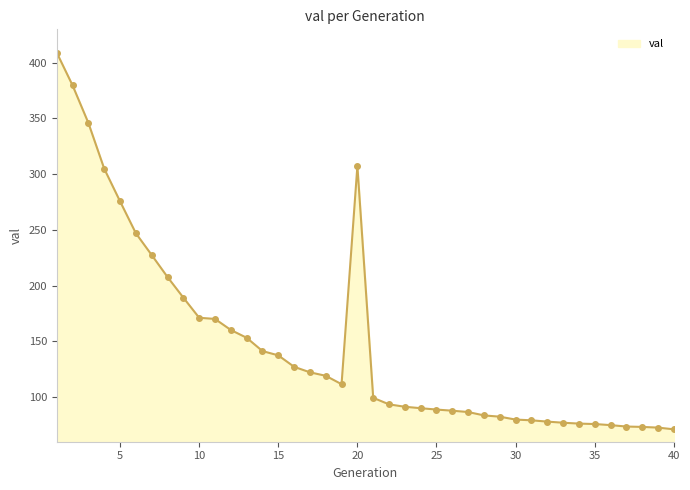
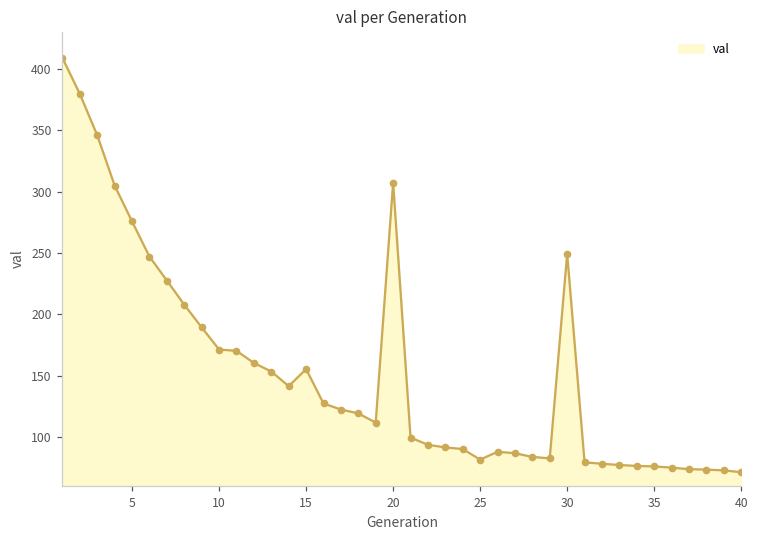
15: 137 -> 155
25: 89 -> 81
30: 80 -> 249
